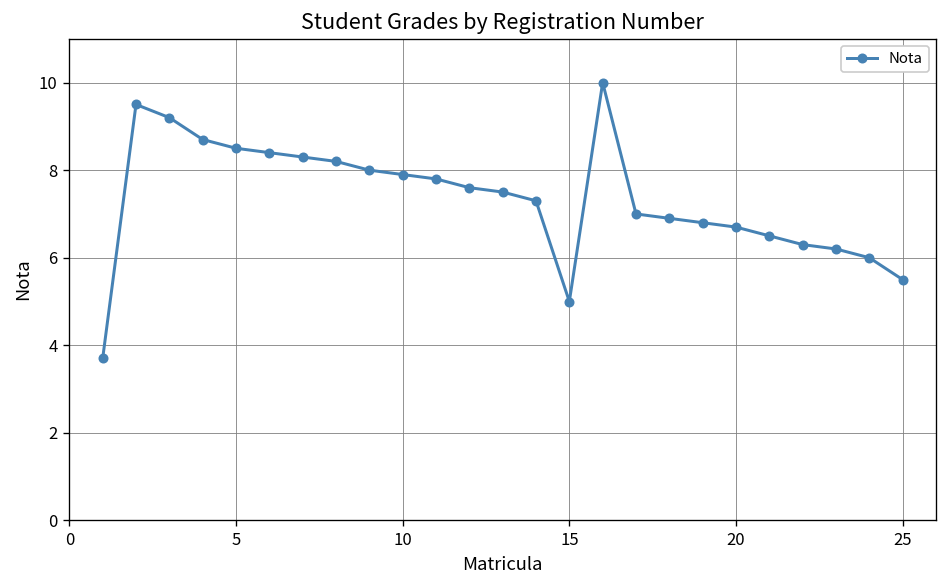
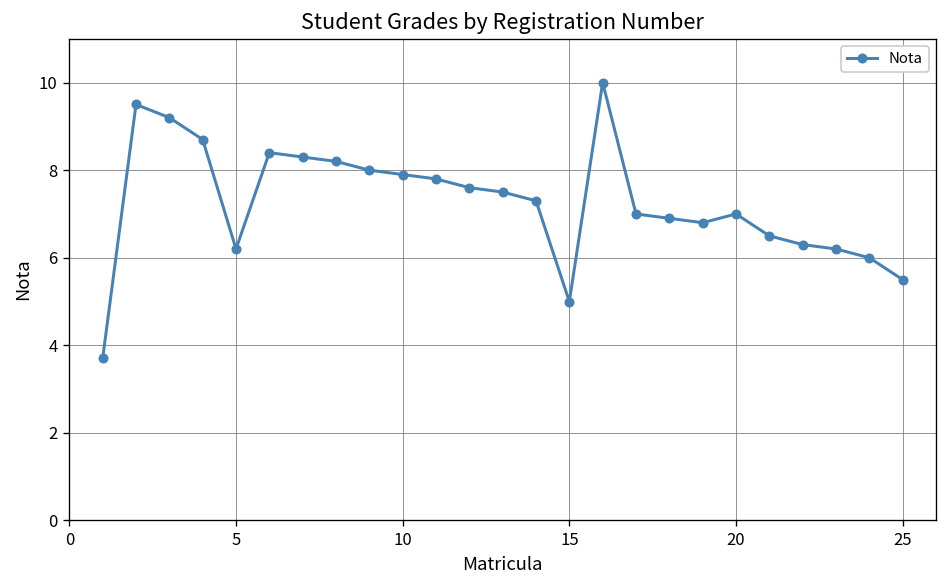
5: 8.5 -> 6.2
20: 6.7 -> 7.0
